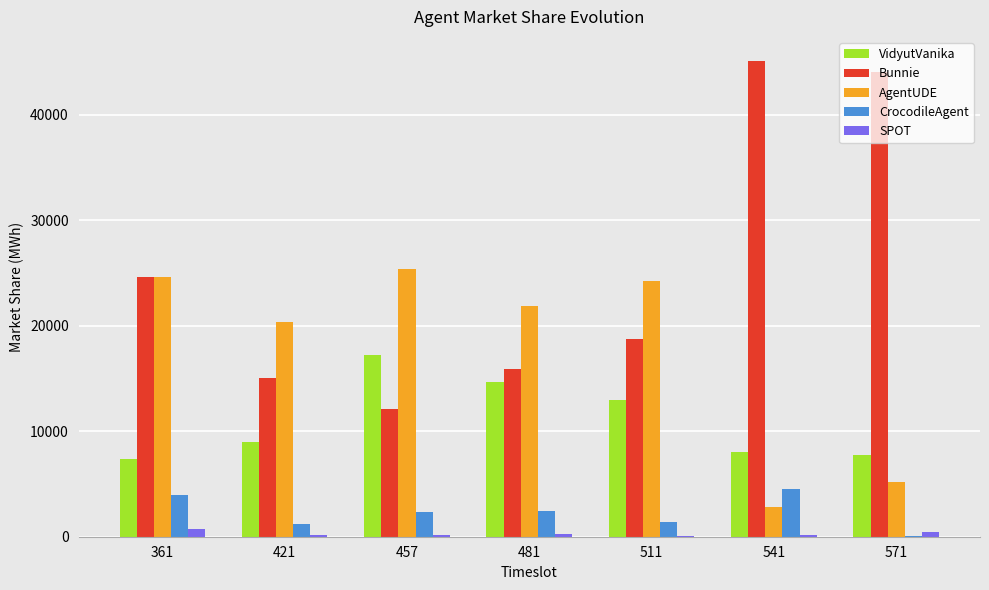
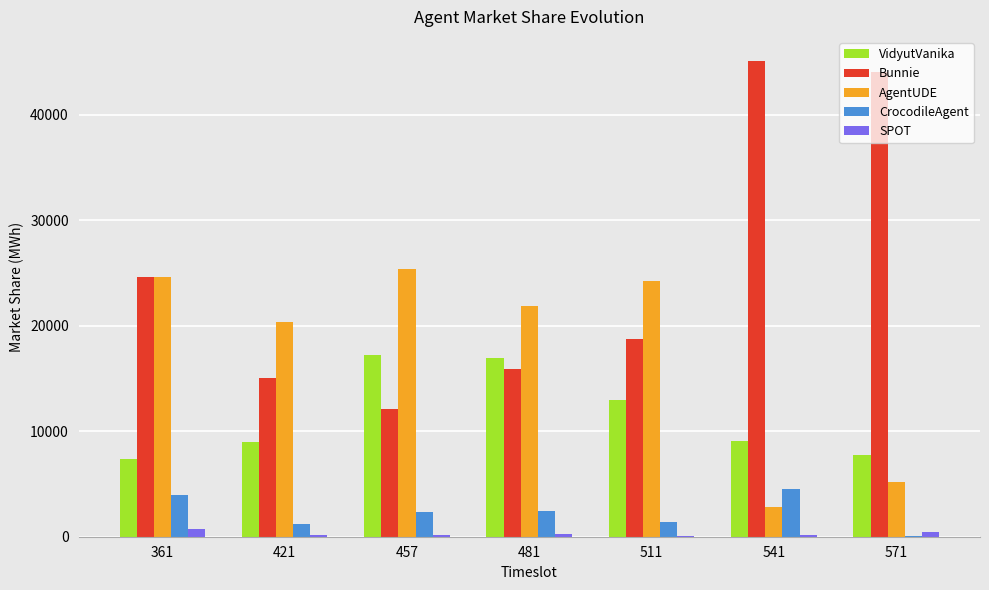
VidyutVanika, 481: 14600 -> 17000
VidyutVanika, 541: 8100 -> 9000
